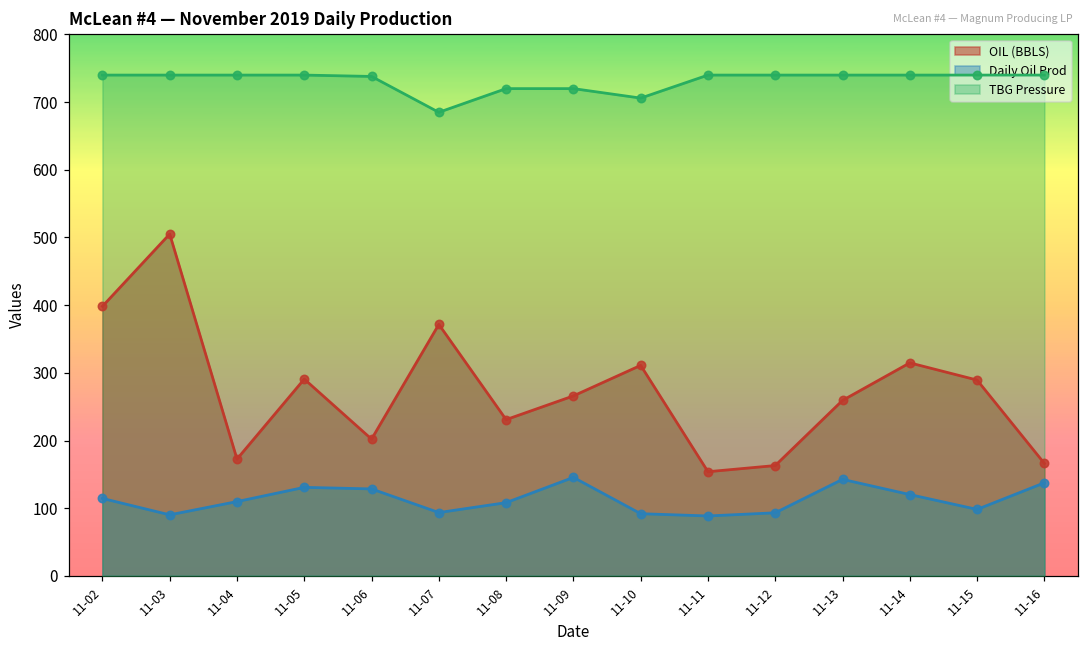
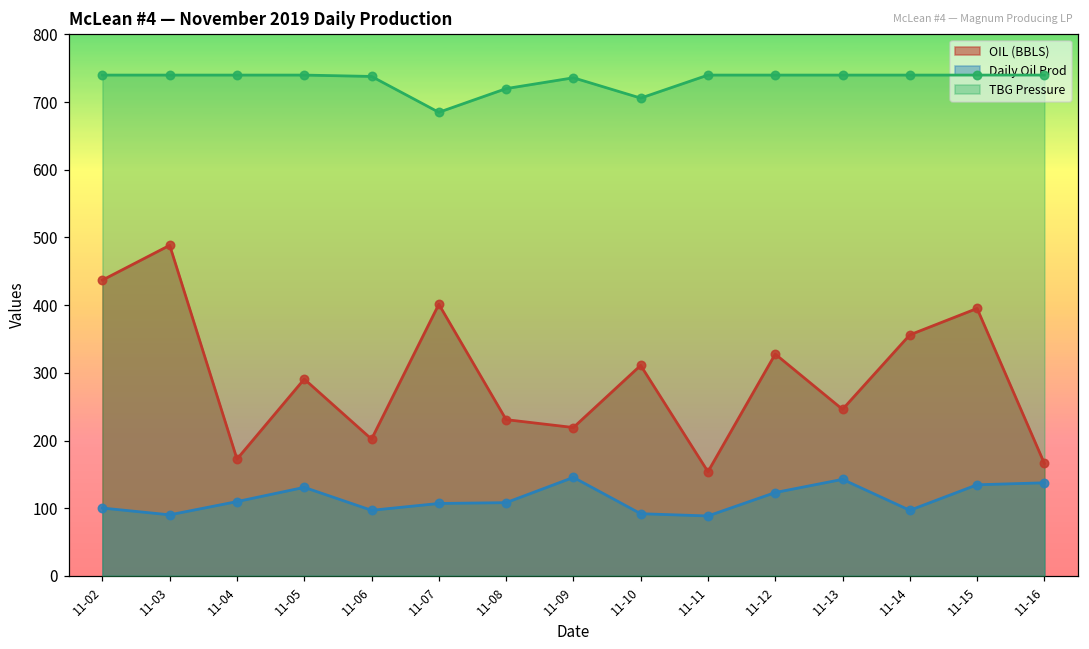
OIL (BBLS), 11-02: 400 -> 440
Daily Oil Prod, 11-02: 110 -> 100
OIL (BBLS), 11-03: 510 -> 490
Daily Oil Prod, 11-06: 130 -> 100
OIL (BBLS), 11-07: 370 -> 400
Daily Oil Prod, 11-07: 90 -> 110
OIL (BBLS), 11-09: 270 -> 220
TBG Pressure, 11-09: 720 -> 740
OIL (BBLS), 11-12: 160 -> 330
Daily Oil Prod, 11-12: 90 -> 120
OIL (BBLS), 11-13: 260 -> 250
OIL (BBLS), 11-14: 310 -> 360
Daily Oil Prod, 11-14: 120 -> 100
OIL (BBLS), 11-15: 290 -> 400
Daily Oil Prod, 11-15: 100 -> 130
